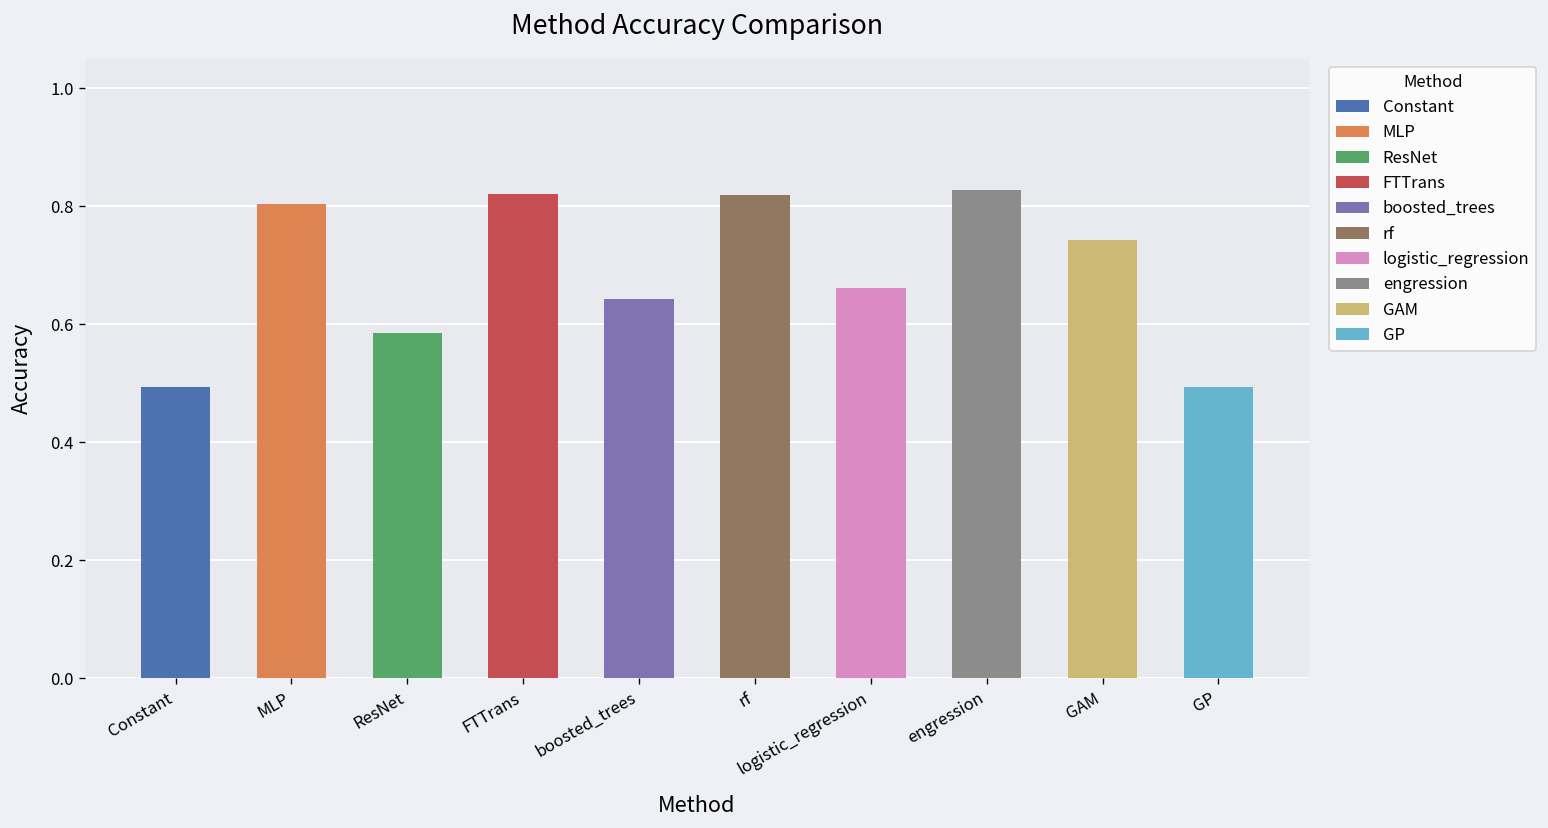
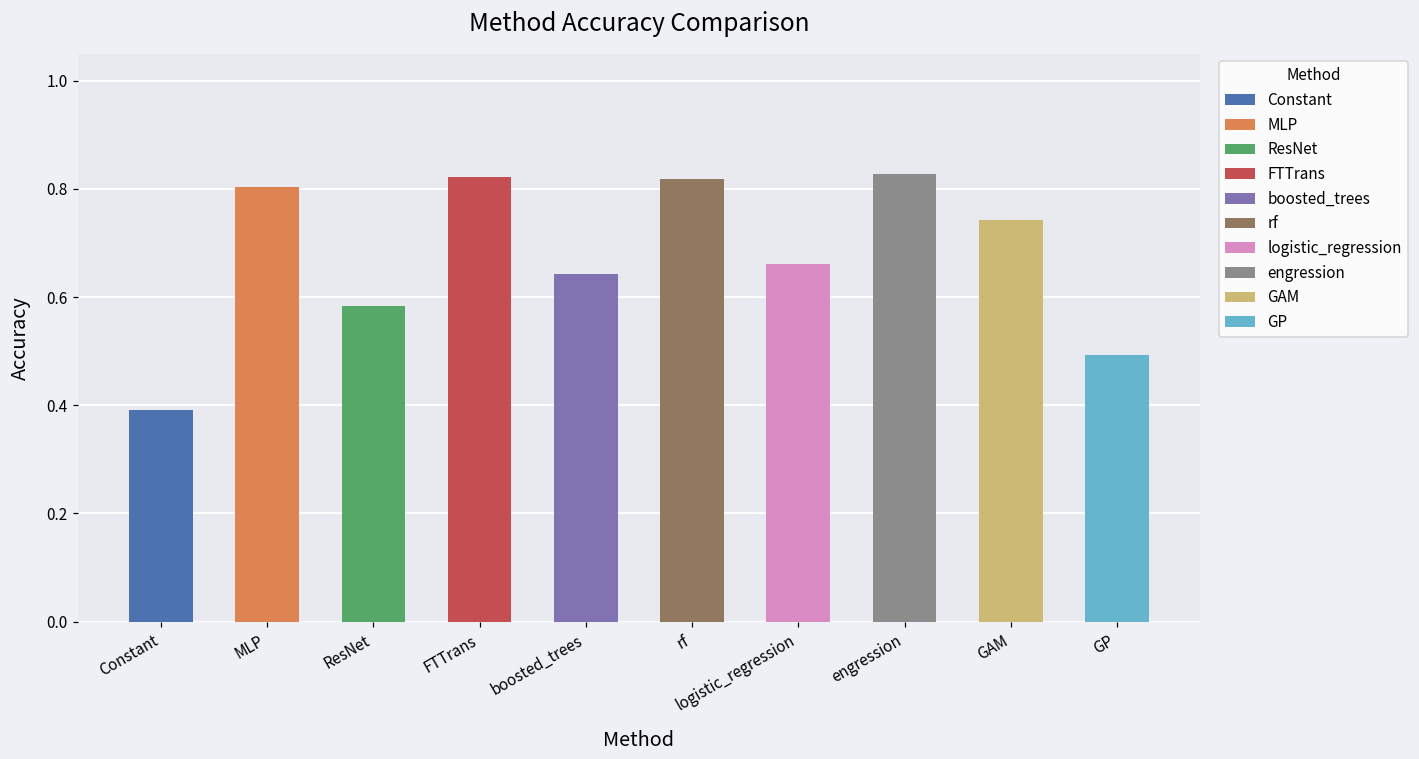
Constant: 0.49 -> 0.39
